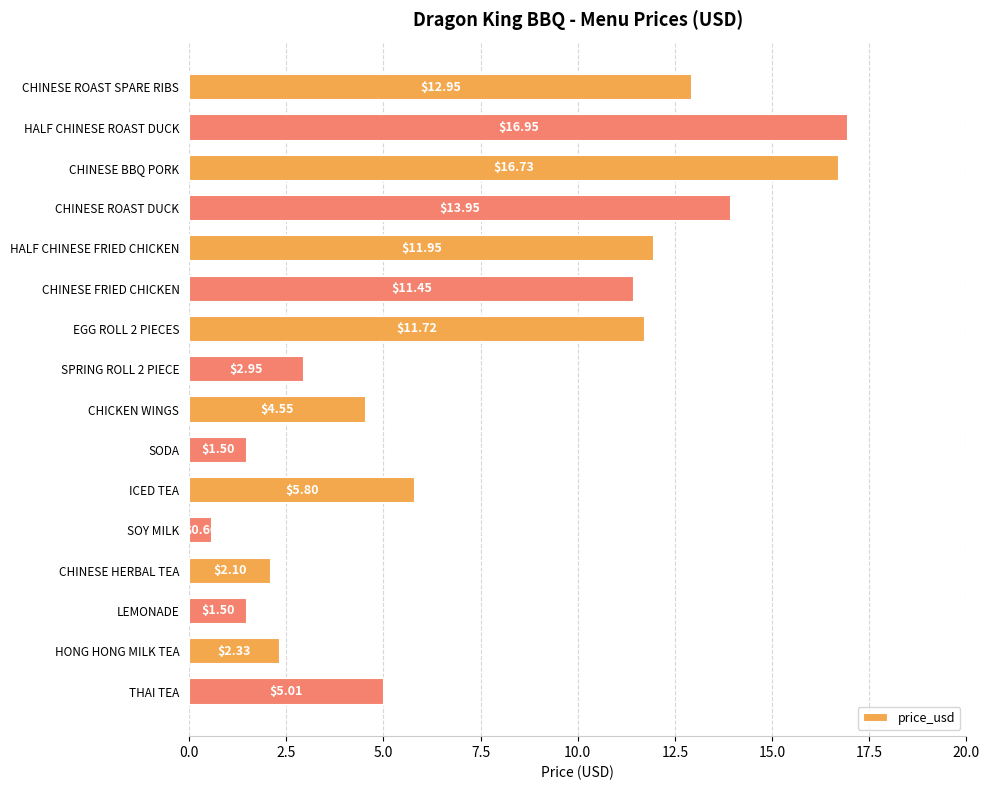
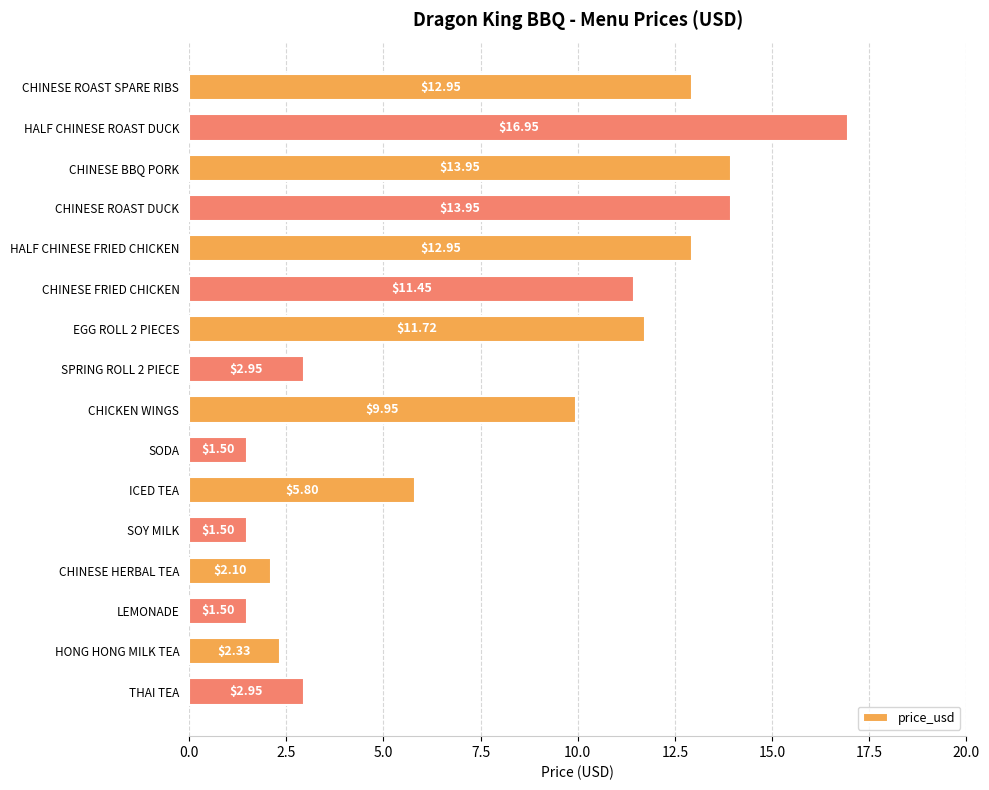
CHINESE BBQ PORK: $16.73 -> $13.95
HALF CHINESE FRIED CHICKEN: $11.95 -> $12.95
CHICKEN WINGS: $4.55 -> $9.95
SOY MILK: $0.60 -> $1.50
THAI TEA: $5.01 -> $2.95
